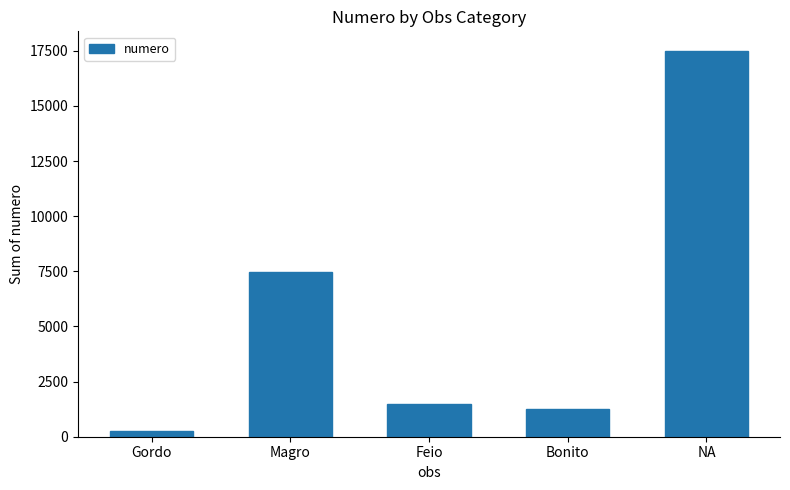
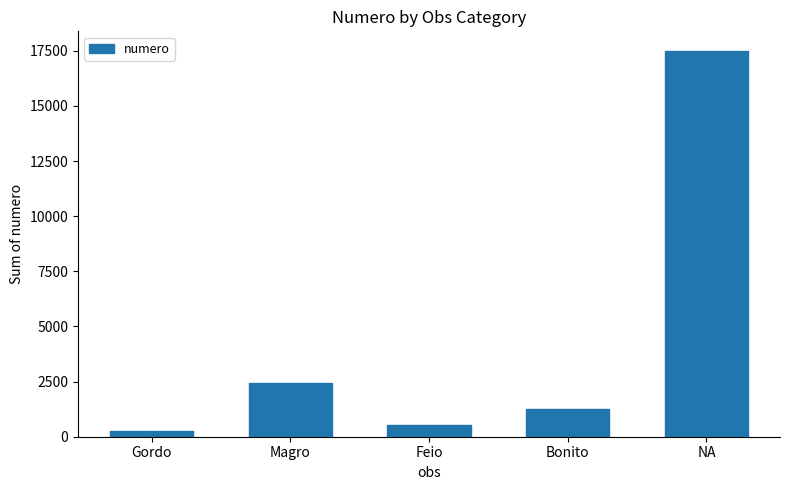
Magro: 7500 -> 2400
Feio: 1500 -> 500
